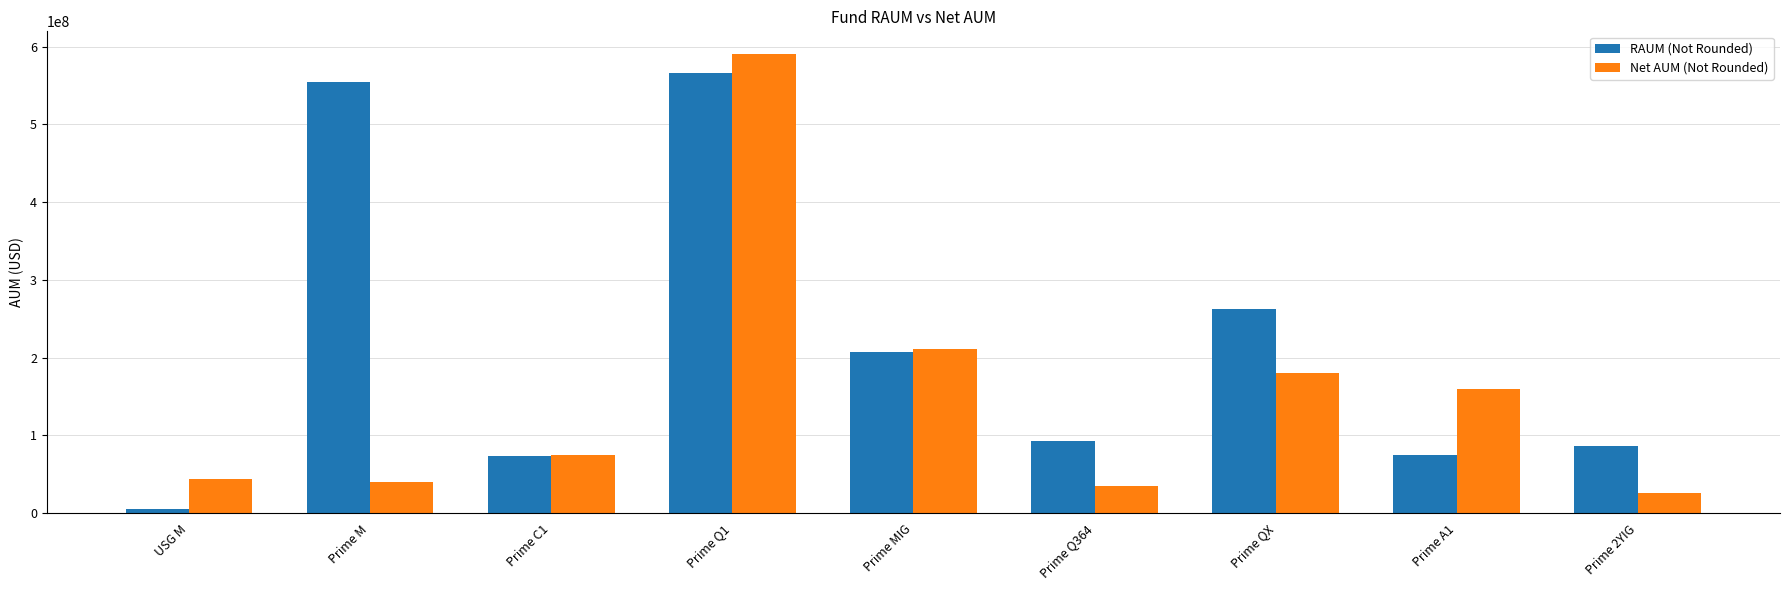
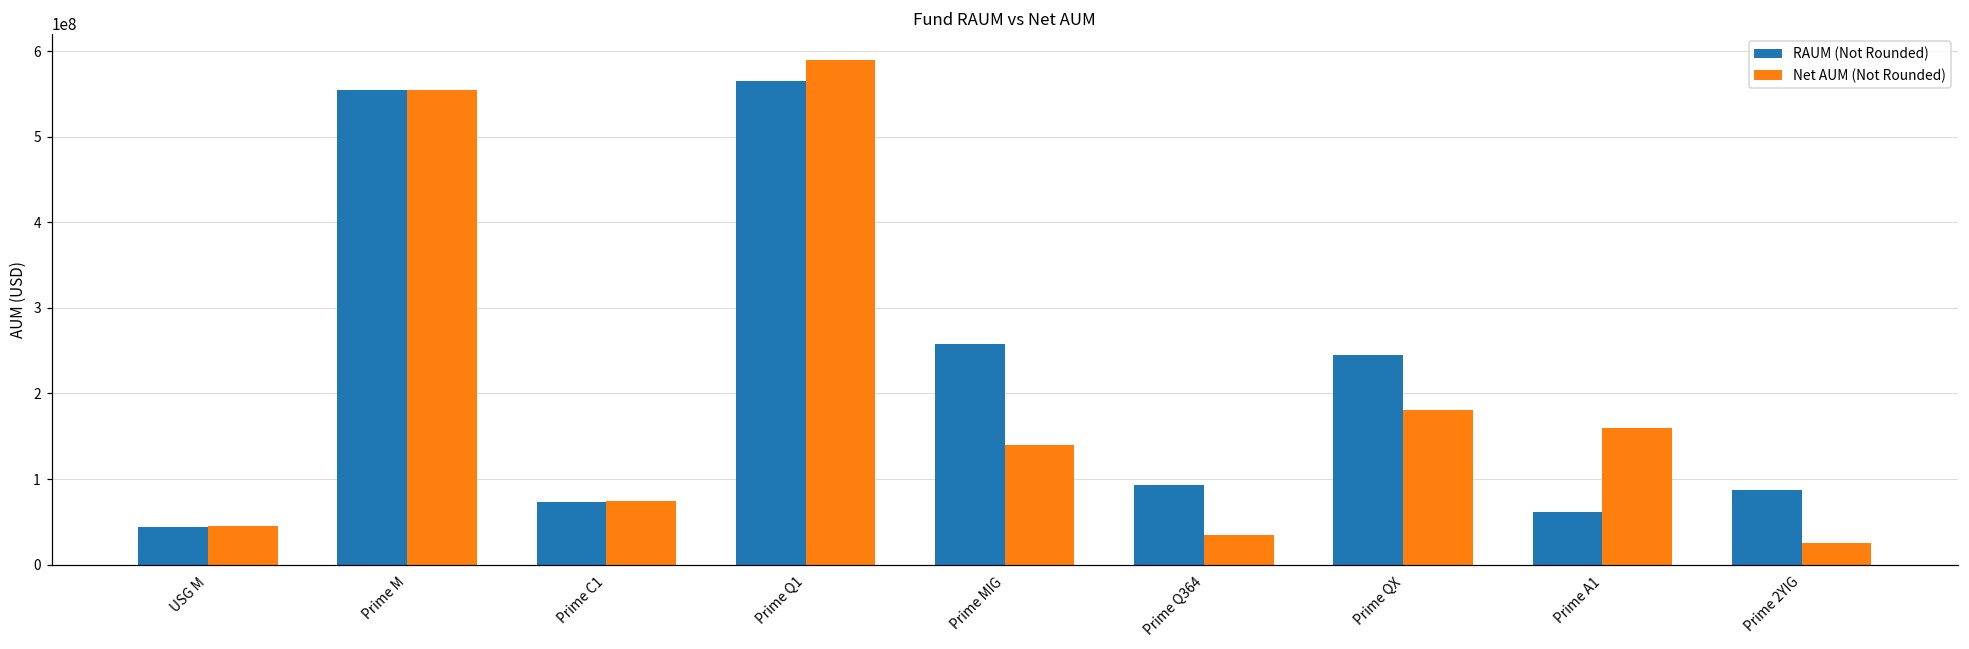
RAUM (Not Rounded), USG M: 10000000 -> 40000000
Net AUM (Not Rounded), Prime M: 40000000 -> 550000000
RAUM (Not Rounded), Prime MIG: 210000000 -> 260000000
Net AUM (Not Rounded), Prime MIG: 210000000 -> 140000000
RAUM (Not Rounded), Prime QX: 260000000 -> 250000000
RAUM (Not Rounded), Prime A1: 80000000 -> 60000000
